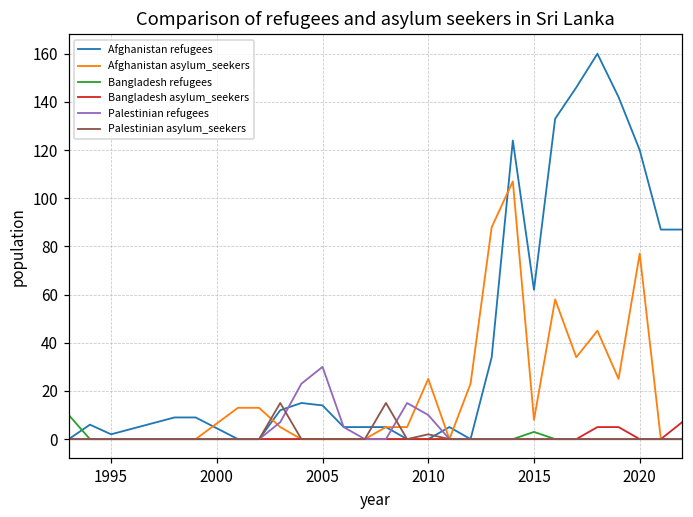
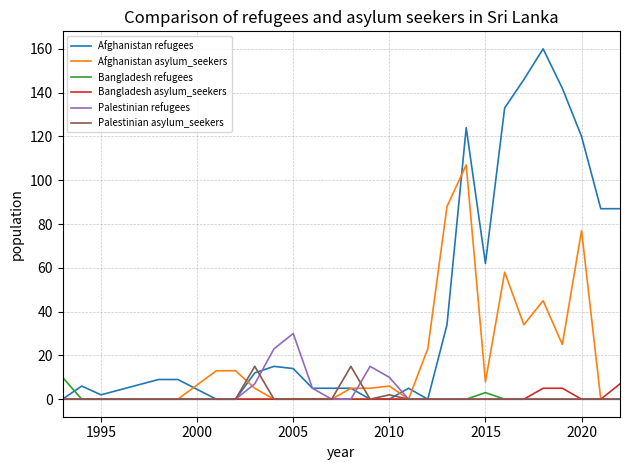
Afghanistan asylum_seekers, 2010: 25 -> 6
